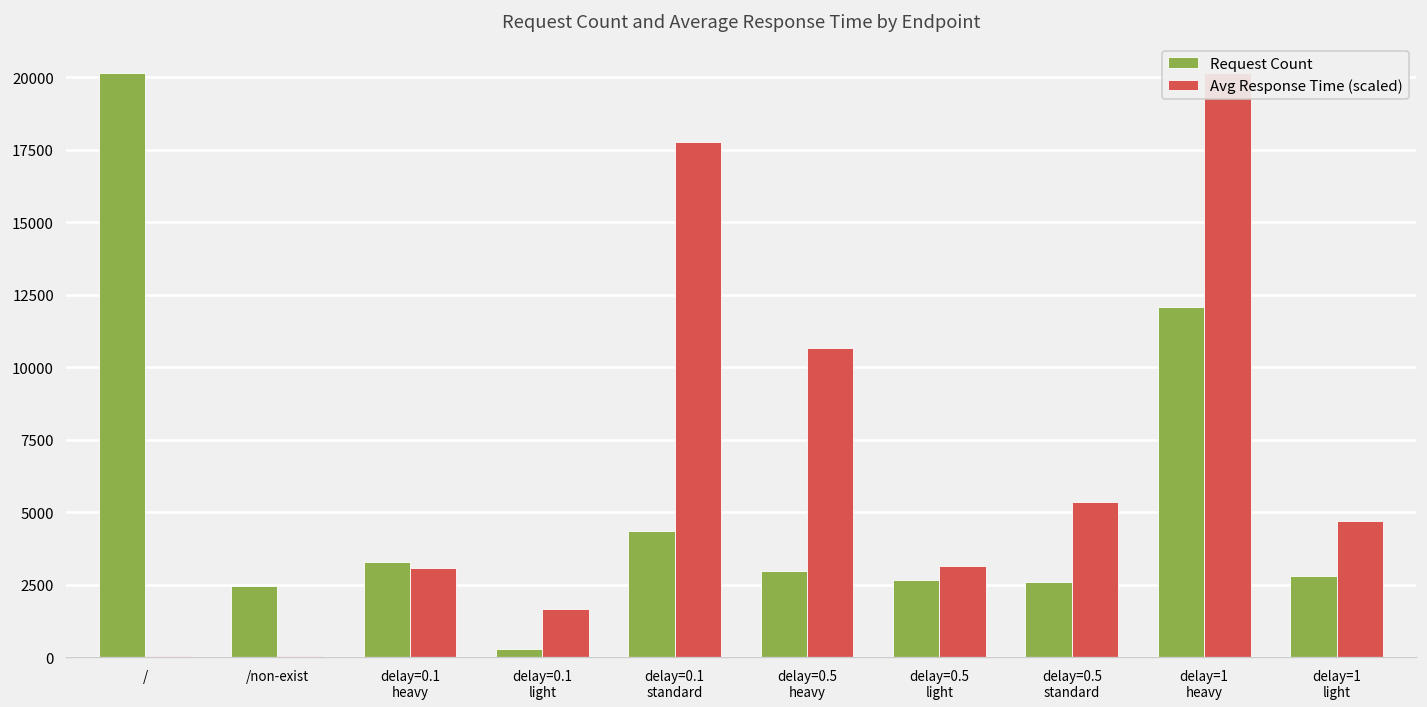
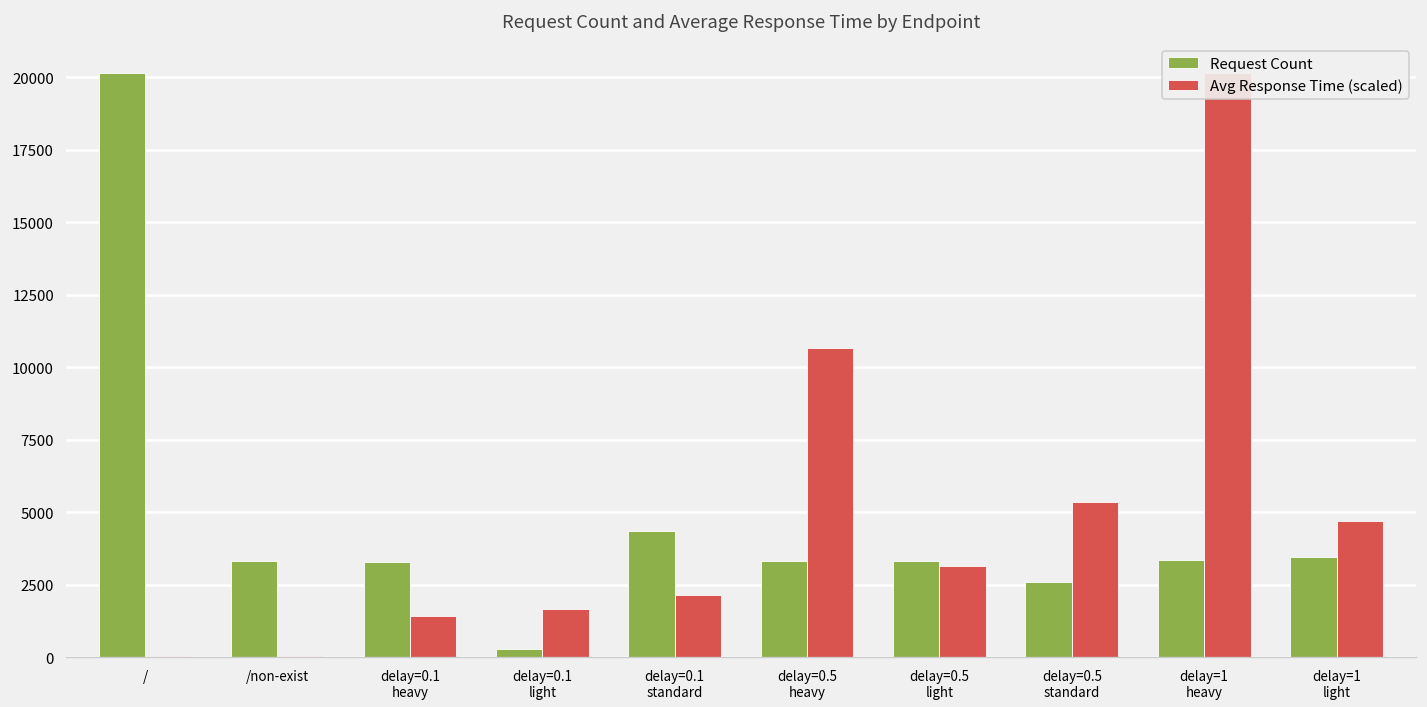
Request Count, /non-exist: 2500 -> 3300
Avg Response Time (scaled), delay=0.1 heavy: 3100 -> 1400
Avg Response Time (scaled), delay=0.1 standard: 17800 -> 2100
Request Count, delay=0.5 heavy: 3000 -> 3300
Request Count, delay=0.5 light: 2700 -> 3300
Request Count, delay=1 heavy: 12100 -> 3400
Request Count, delay=1 light: 2800 -> 3500
